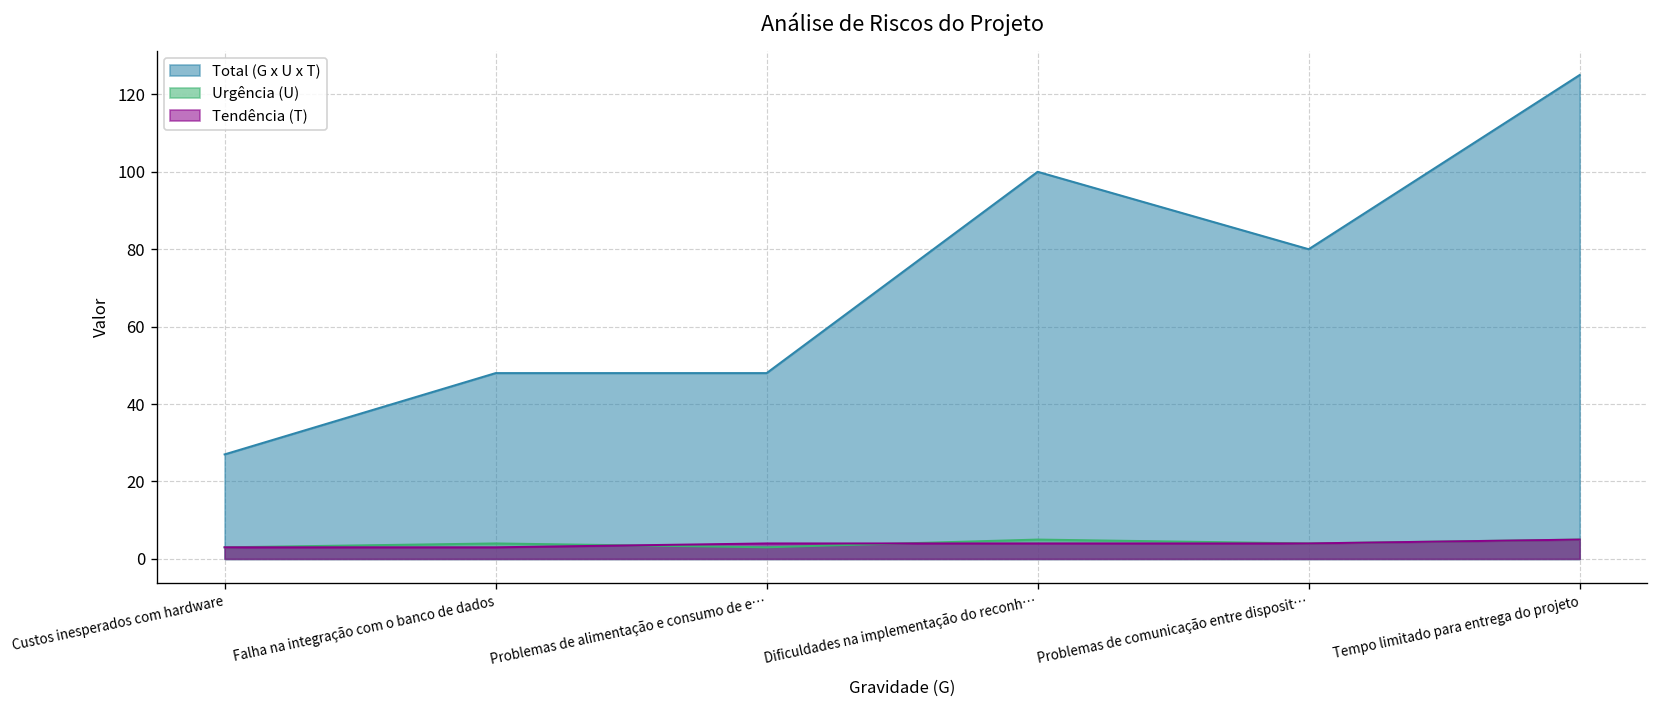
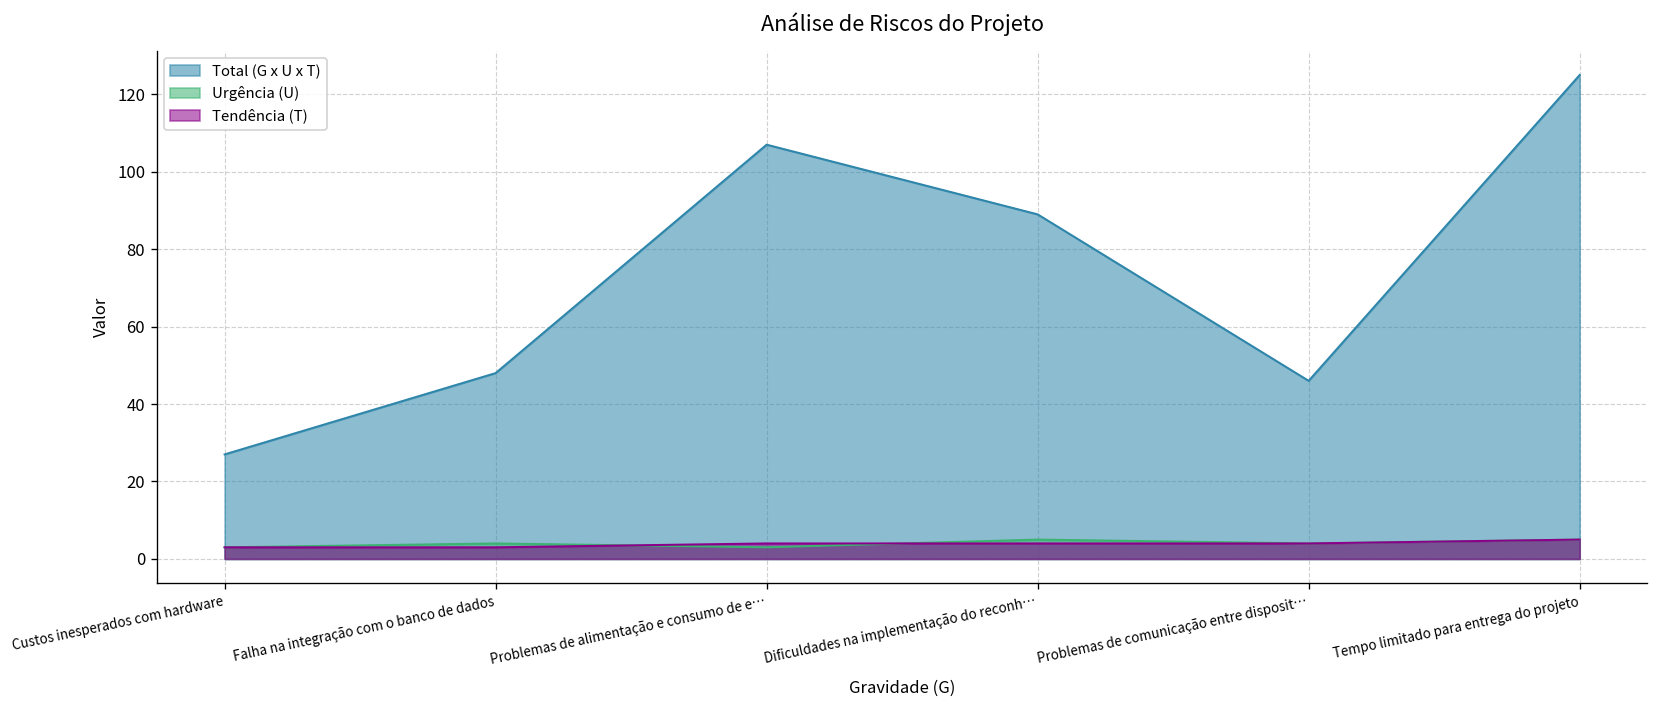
Total (G x U x T), Problemas de alimentação e consumo de e…: 48 -> 107
Total (G x U x T), Dificuldades na implementação do reconh…: 100 -> 89
Total (G x U x T), Problemas de comunicação entre disposit…: 80 -> 46
